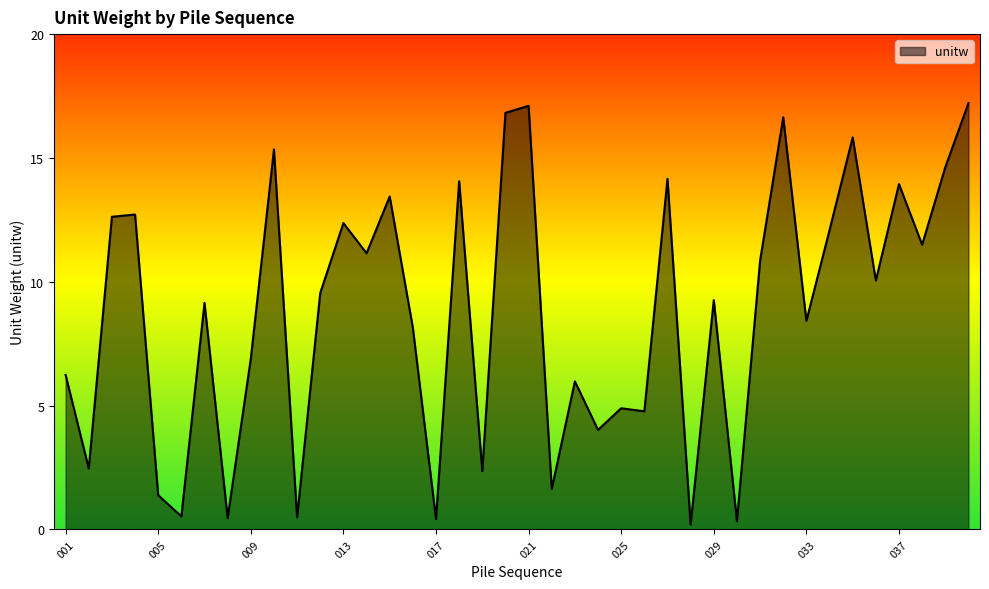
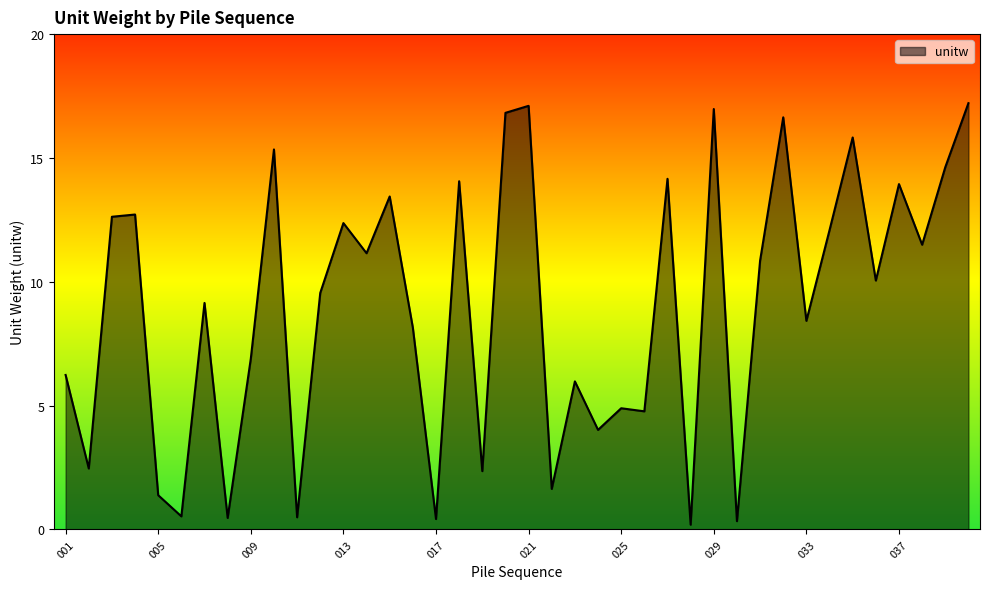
029: 9.3 -> 17.0
